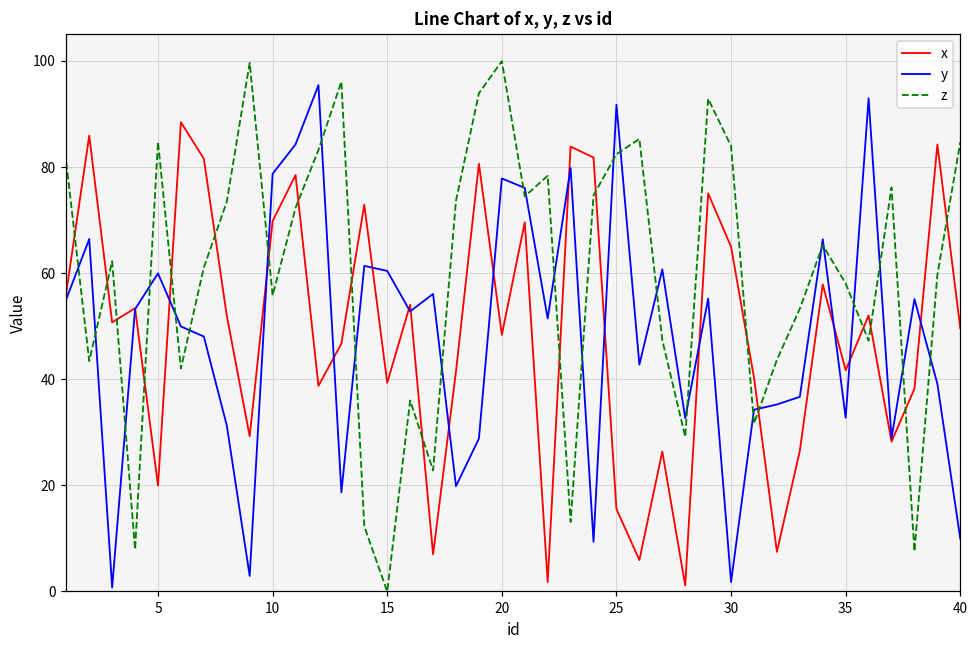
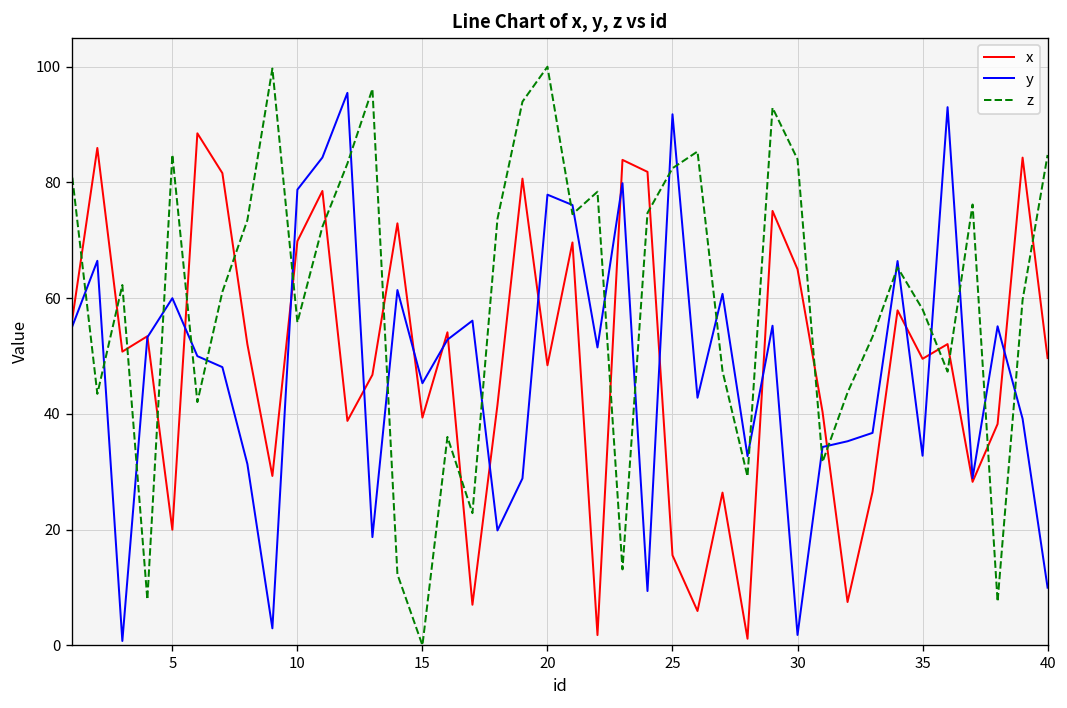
y, 15: 60 -> 45
x, 35: 42 -> 50
